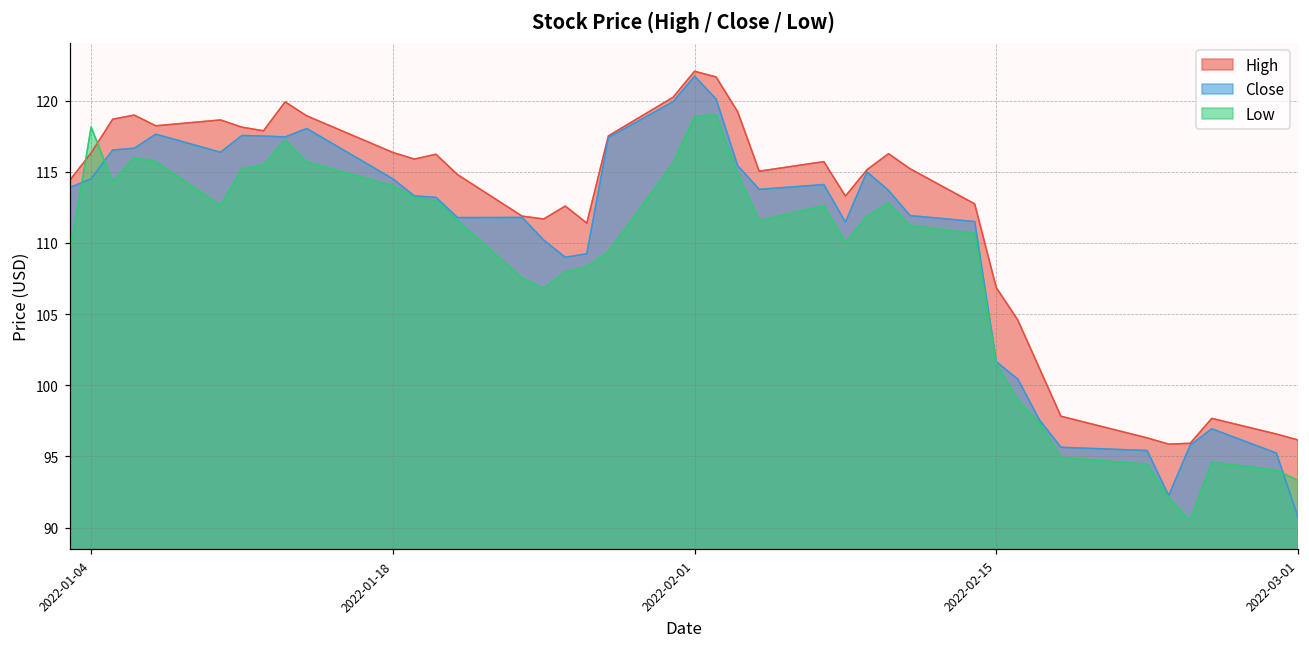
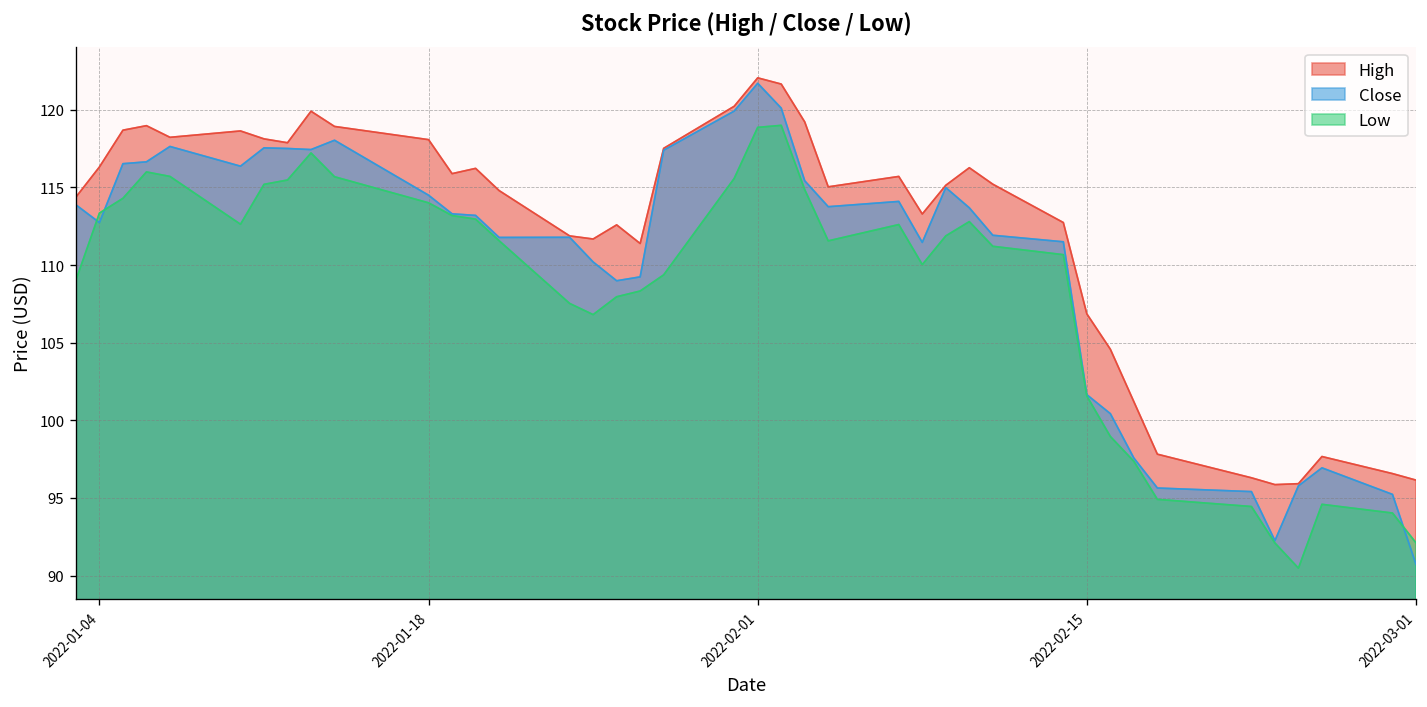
Close, 2022-01-04: 114.5 -> 112.7
Low, 2022-01-04: 118.1 -> 113.3
High, 2022-01-18: 116.4 -> 118.1
Low, 2022-03-01: 93.3 -> 92.1
